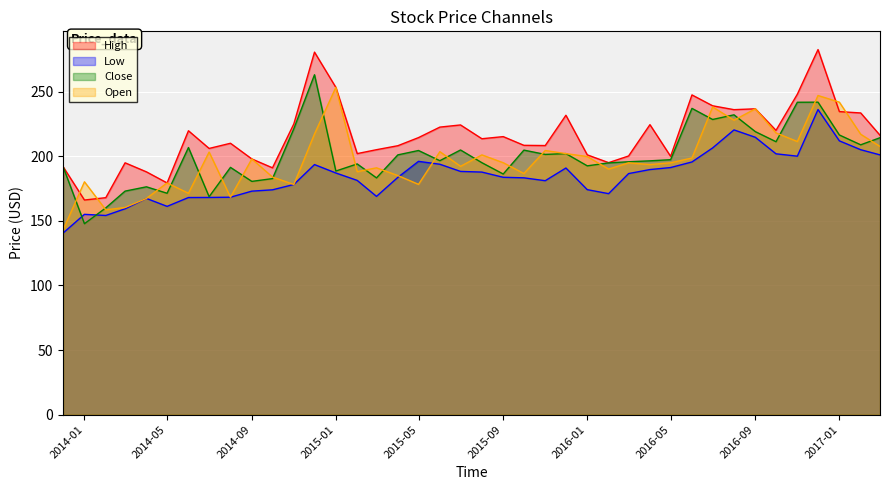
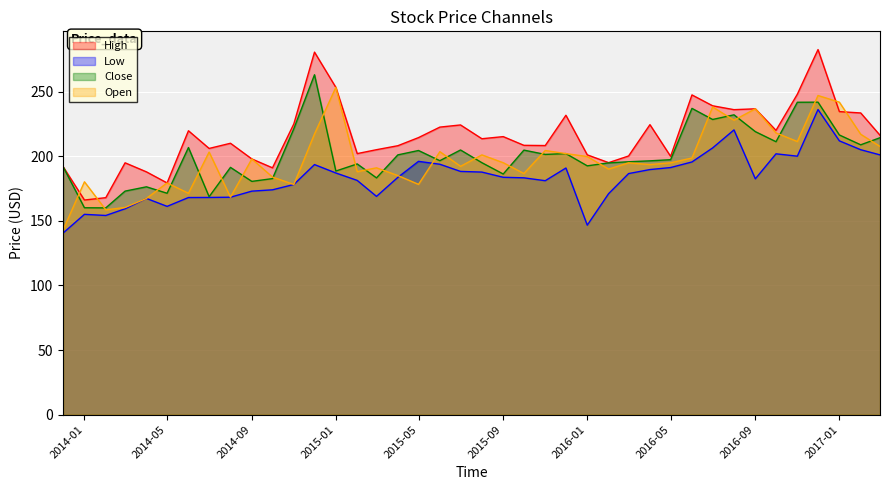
Close, 2014-01: 148 -> 160
Low, 2016-01: 174 -> 147
Low, 2016-09: 215 -> 182
